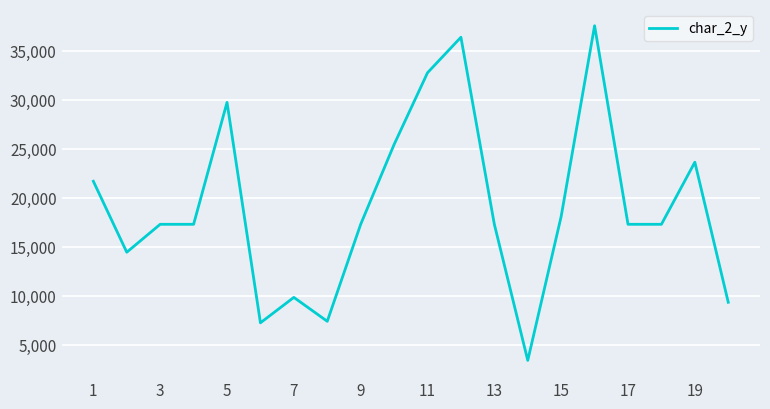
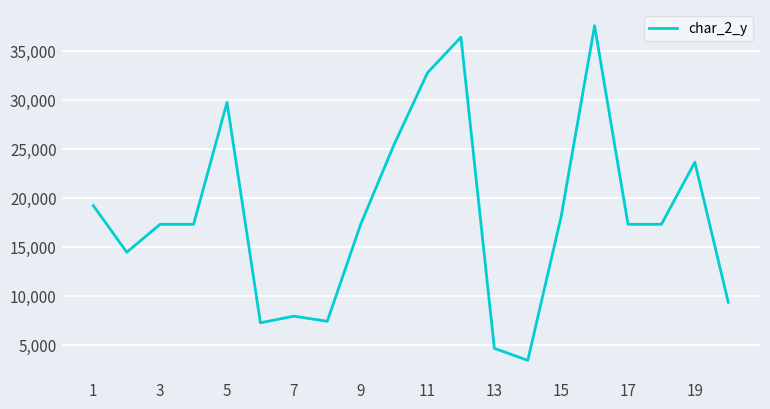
1: 22,000 -> 19,000
7: 10,000 -> 8,000
13: 17,000 -> 5,000
